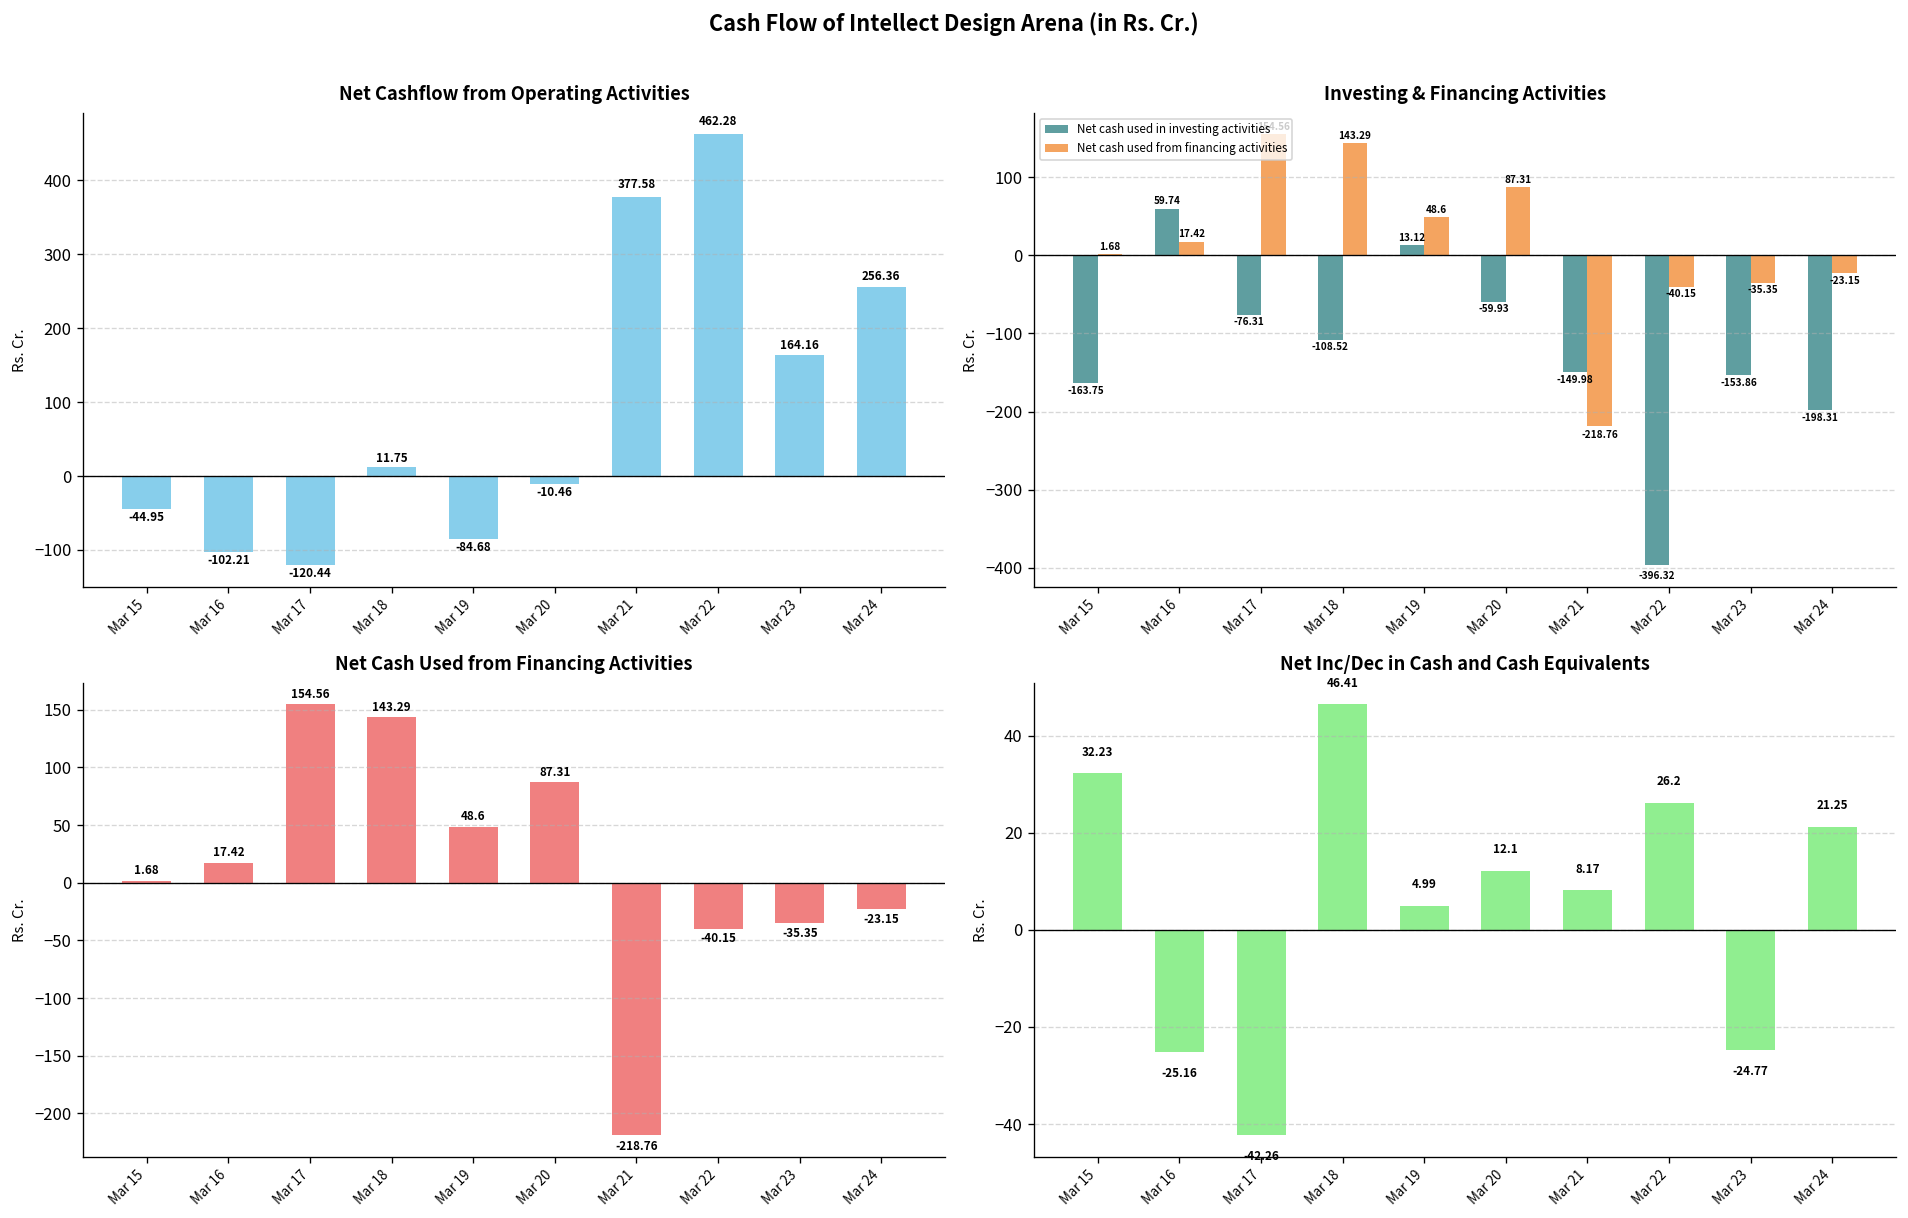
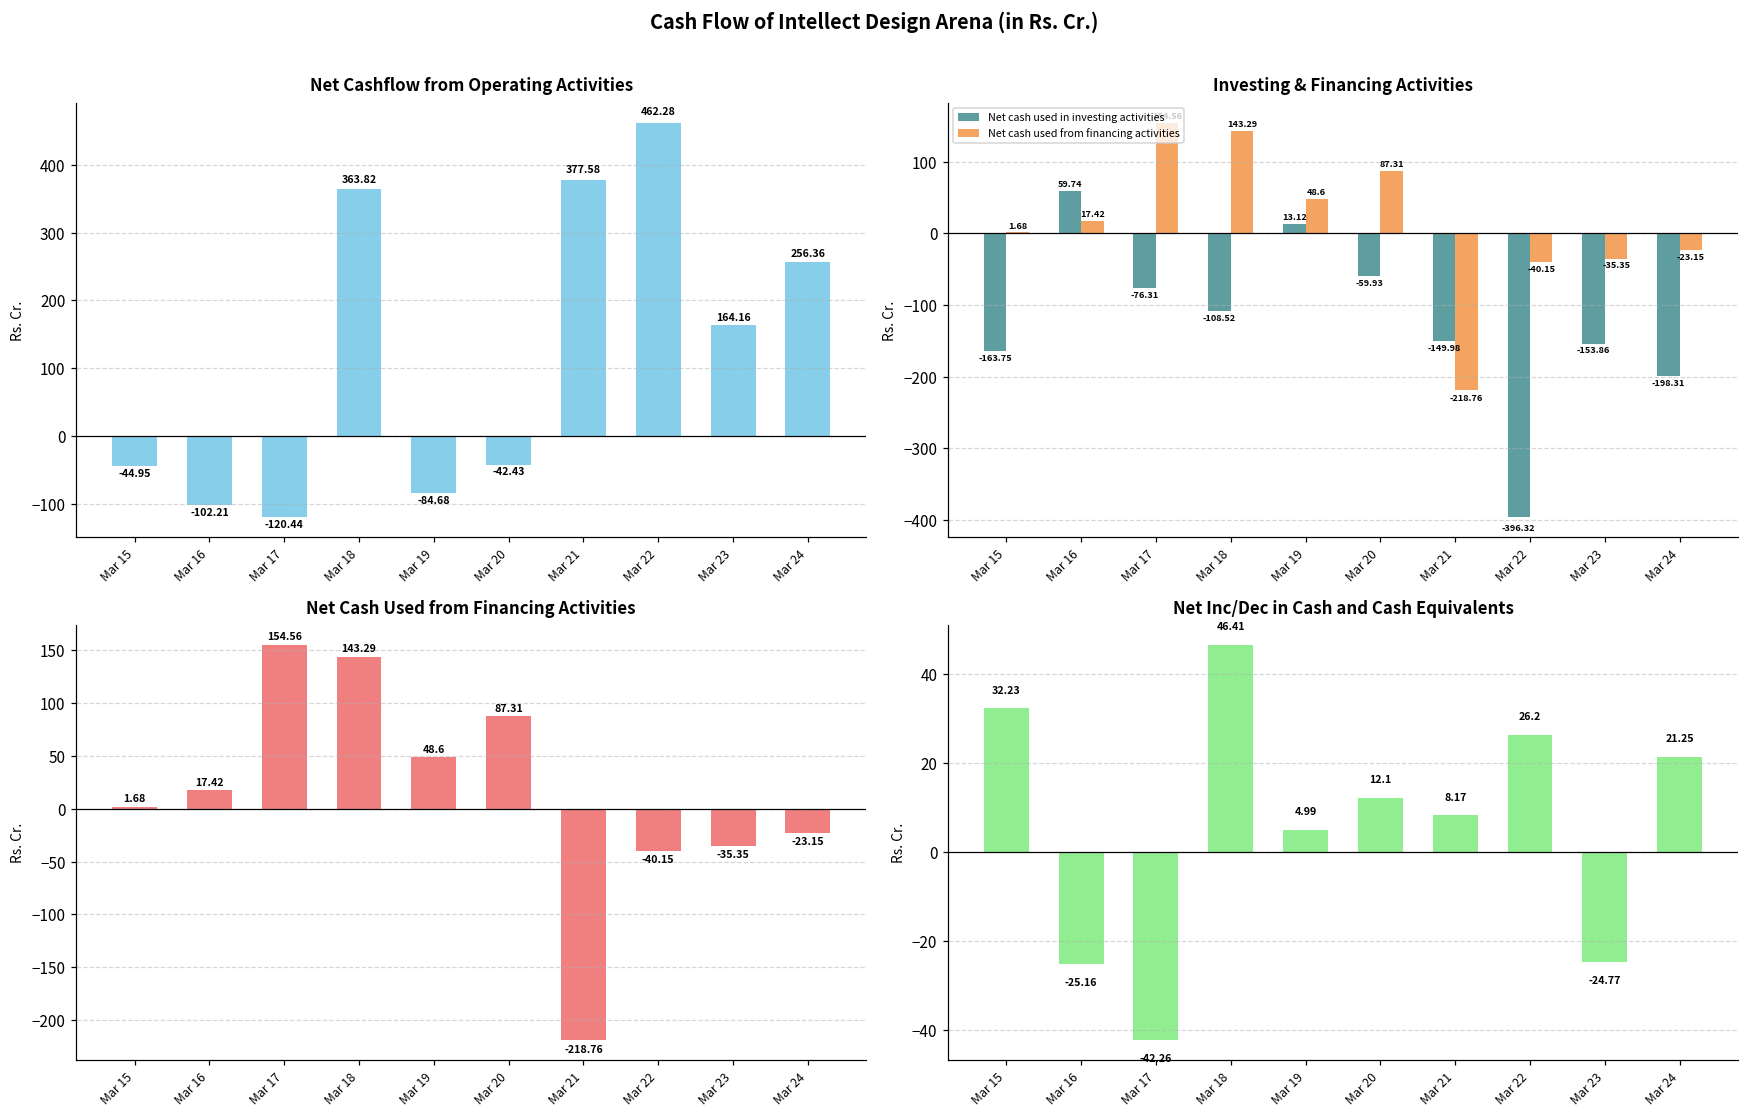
Net Cashflow from Operating Activities, Mar 18: 11.75 -> 363.82
Net Cashflow from Operating Activities, Mar 20: -10.46 -> -42.43
